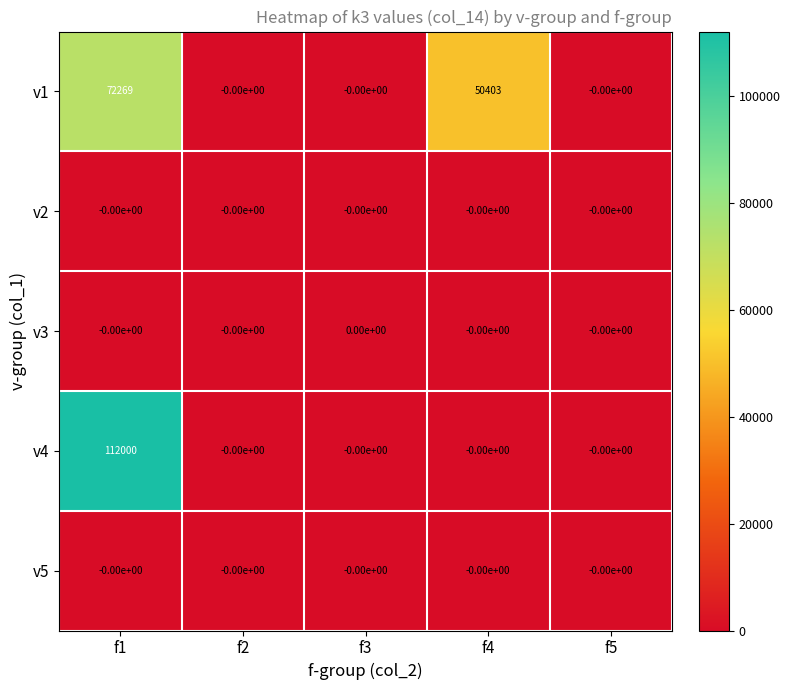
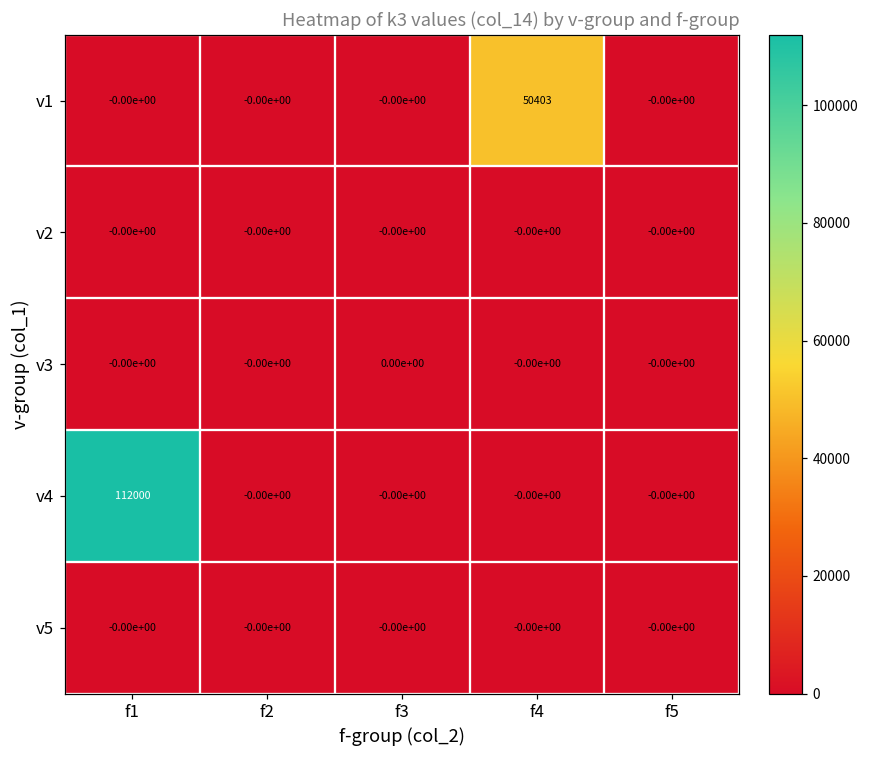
v1, f1: 72269 -> -0.00e+00
